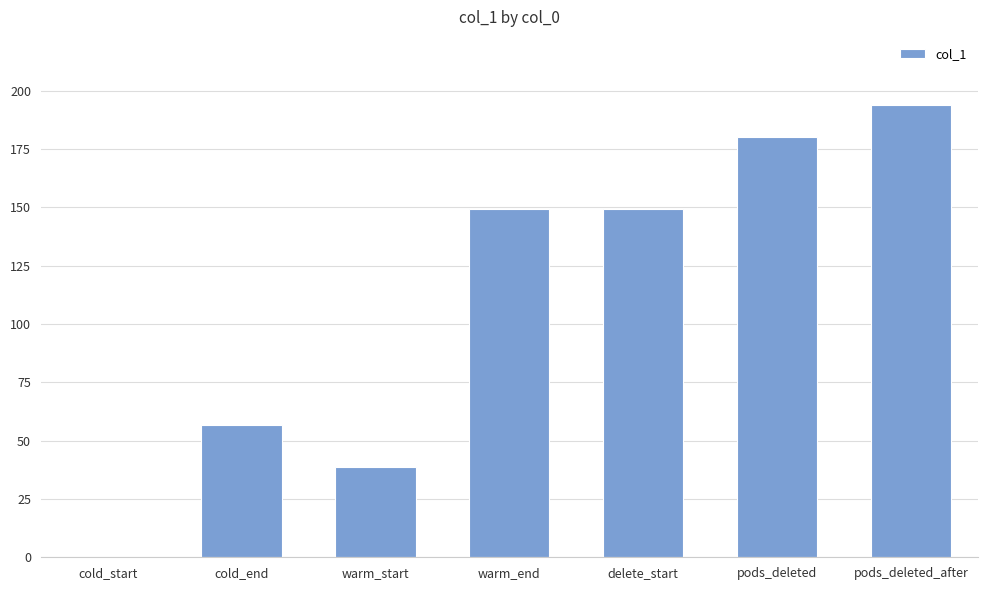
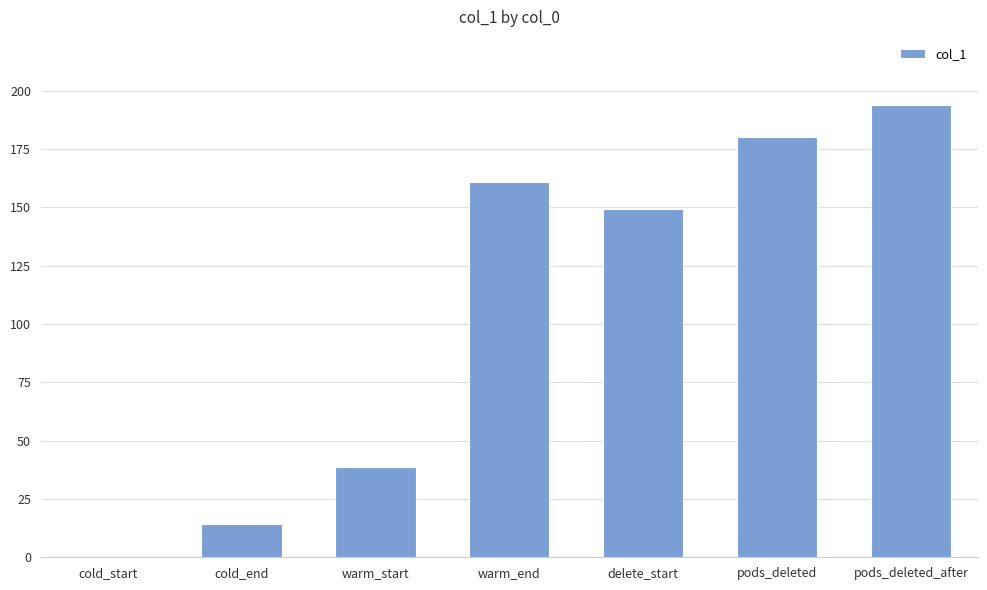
cold_end: 57 -> 14
warm_end: 149 -> 161
